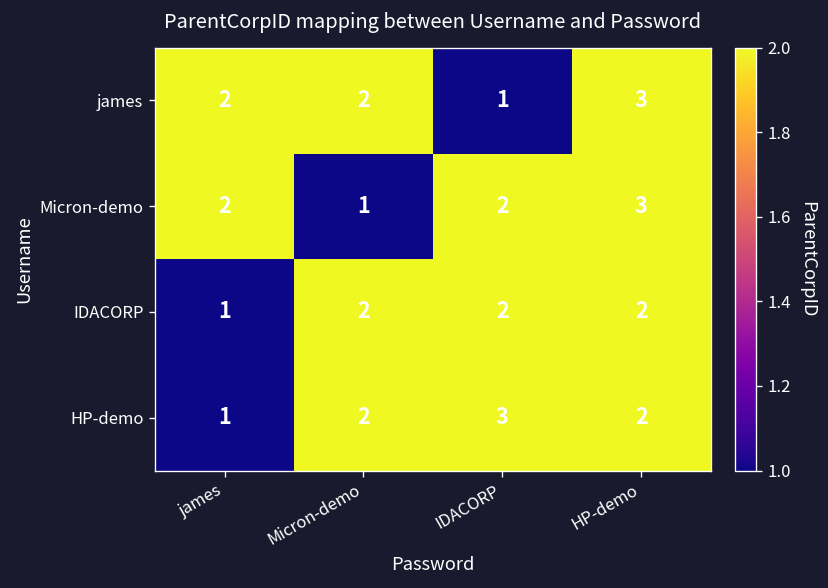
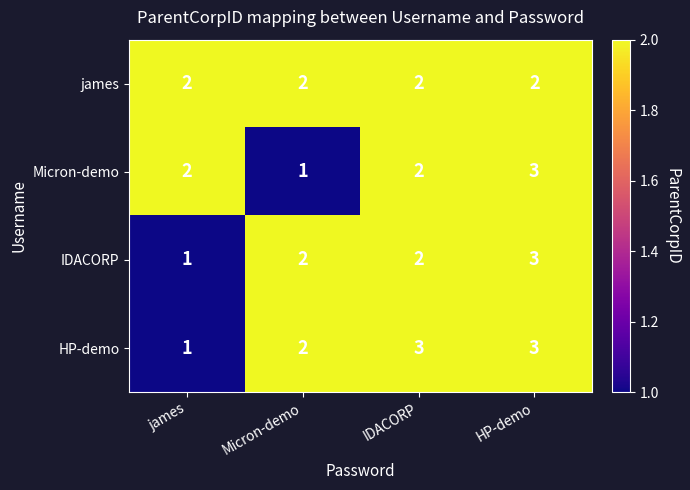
james, IDACORP: 1 -> 2
james, HP-demo: 3 -> 2
IDACORP, HP-demo: 2 -> 3
HP-demo, HP-demo: 2 -> 3
